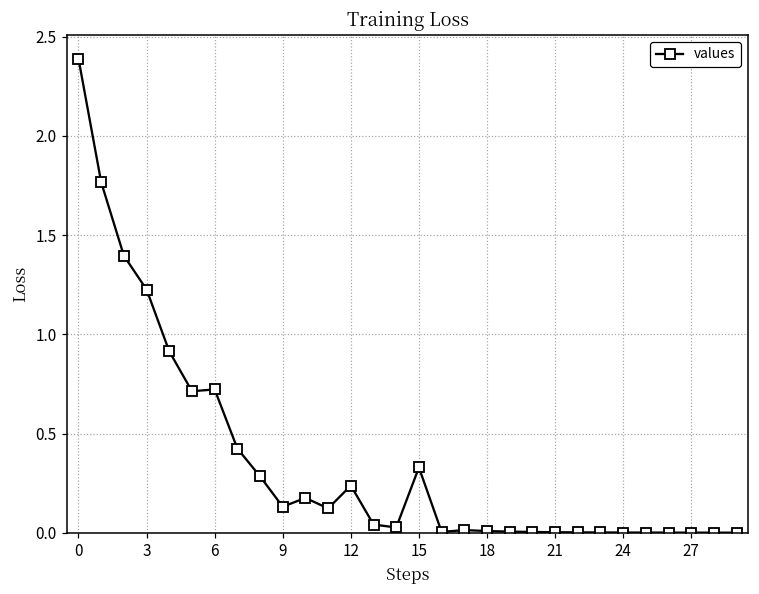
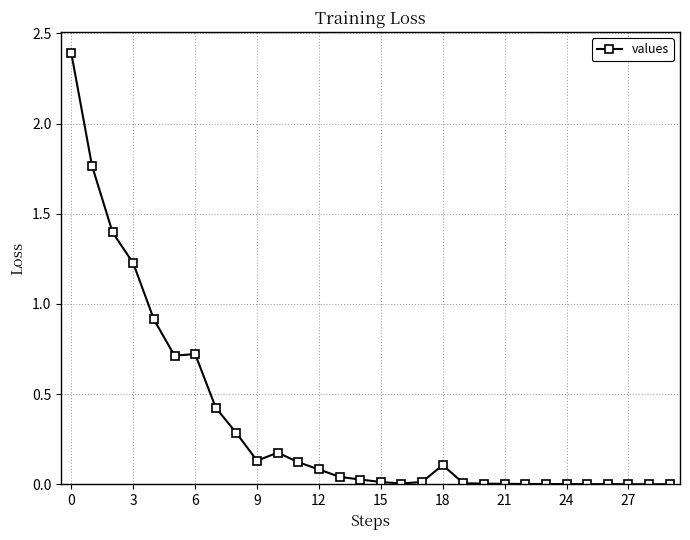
12: 0.24 -> 0.08
15: 0.33 -> 0.01
18: 0.01 -> 0.11
